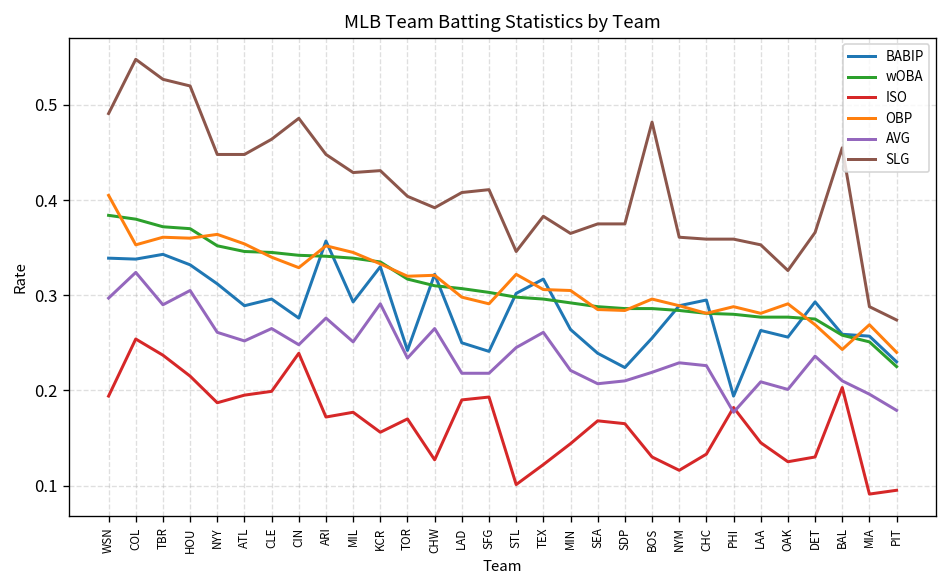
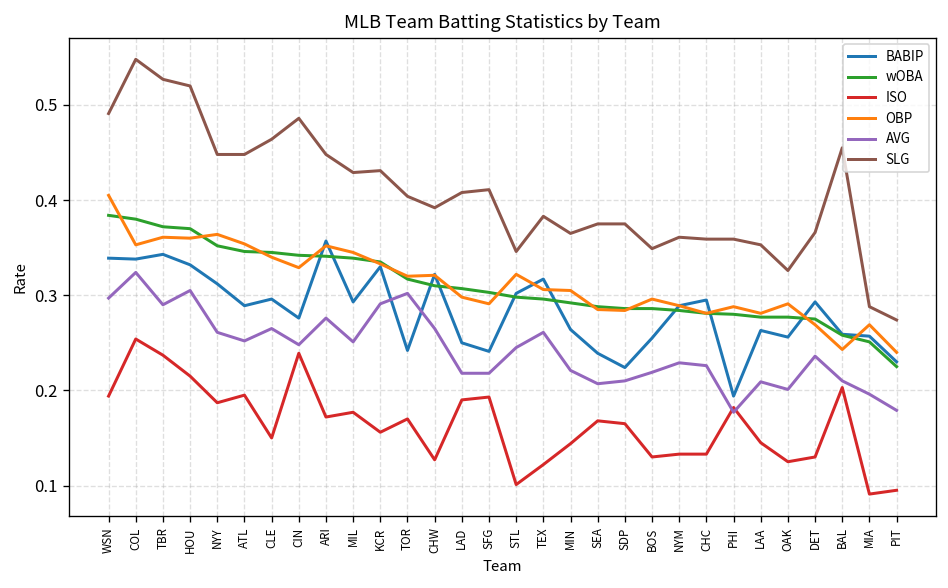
ISO, CLE: 0.20 -> 0.15
AVG, TOR: 0.23 -> 0.30
SLG, BOS: 0.48 -> 0.35
ISO, NYM: 0.12 -> 0.13
